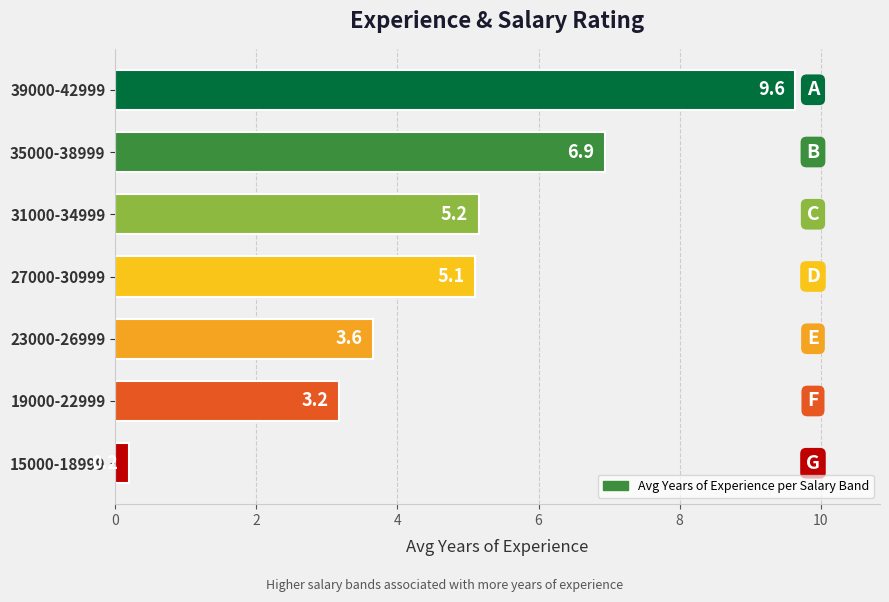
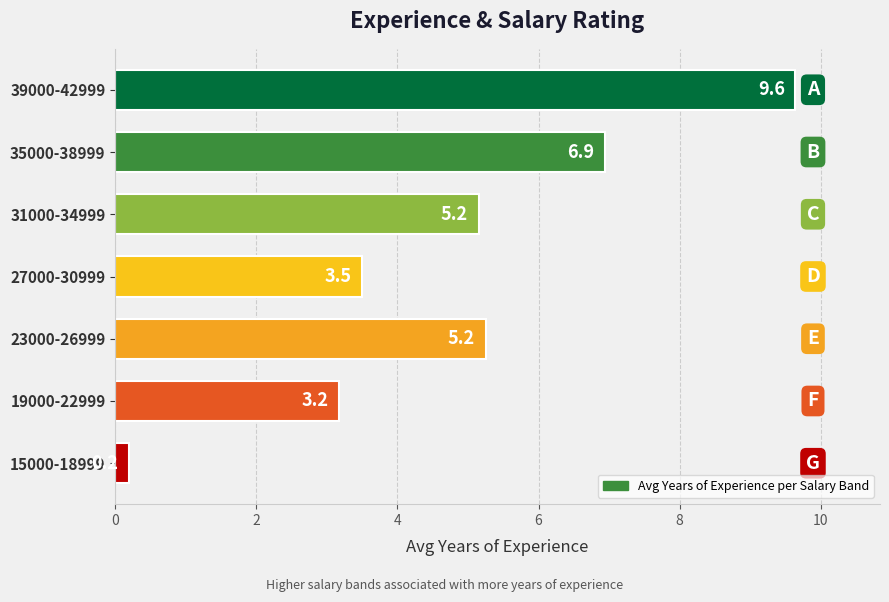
27000-30999: 5.1 -> 3.5
23000-26999: 3.6 -> 5.2
